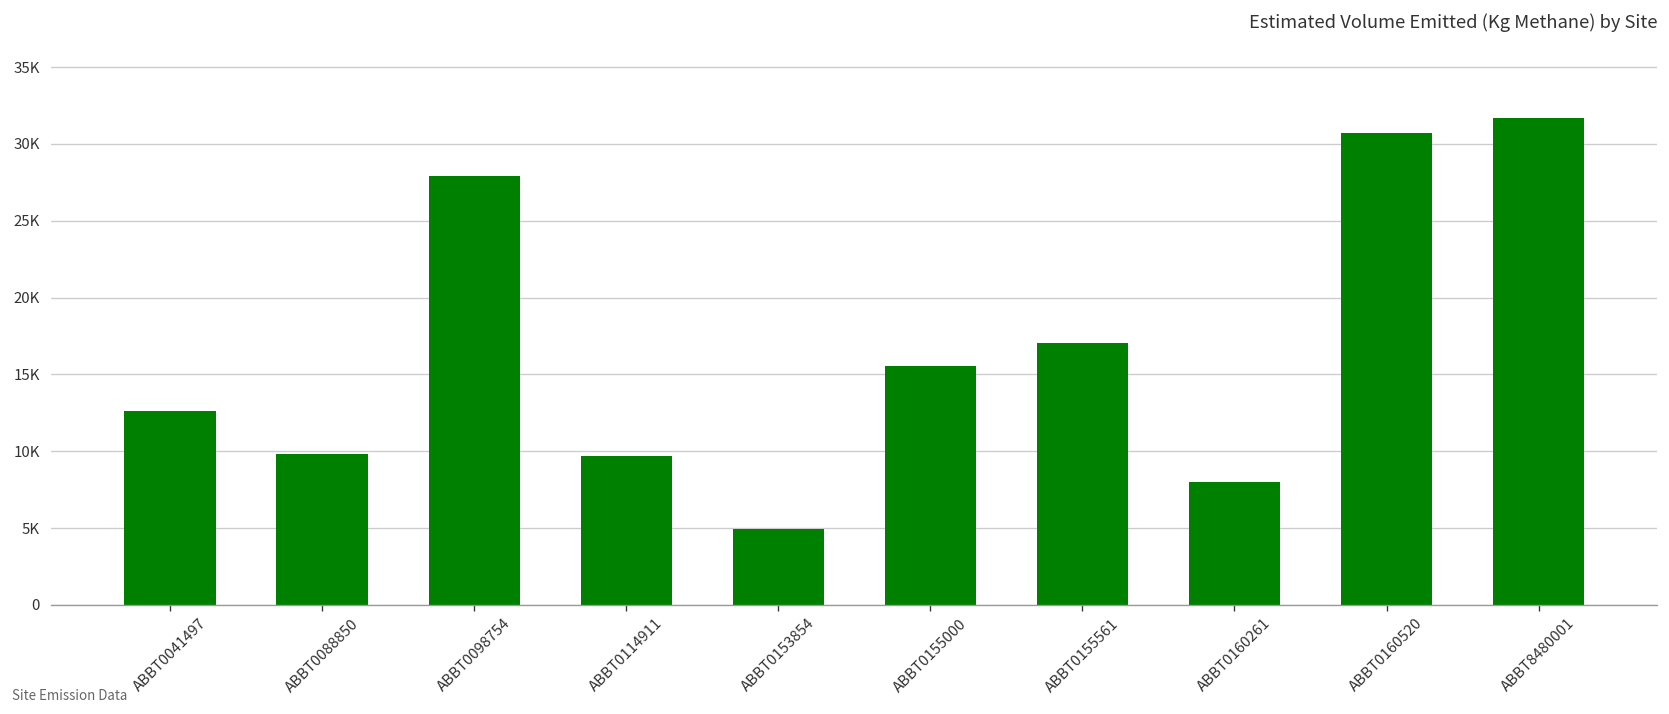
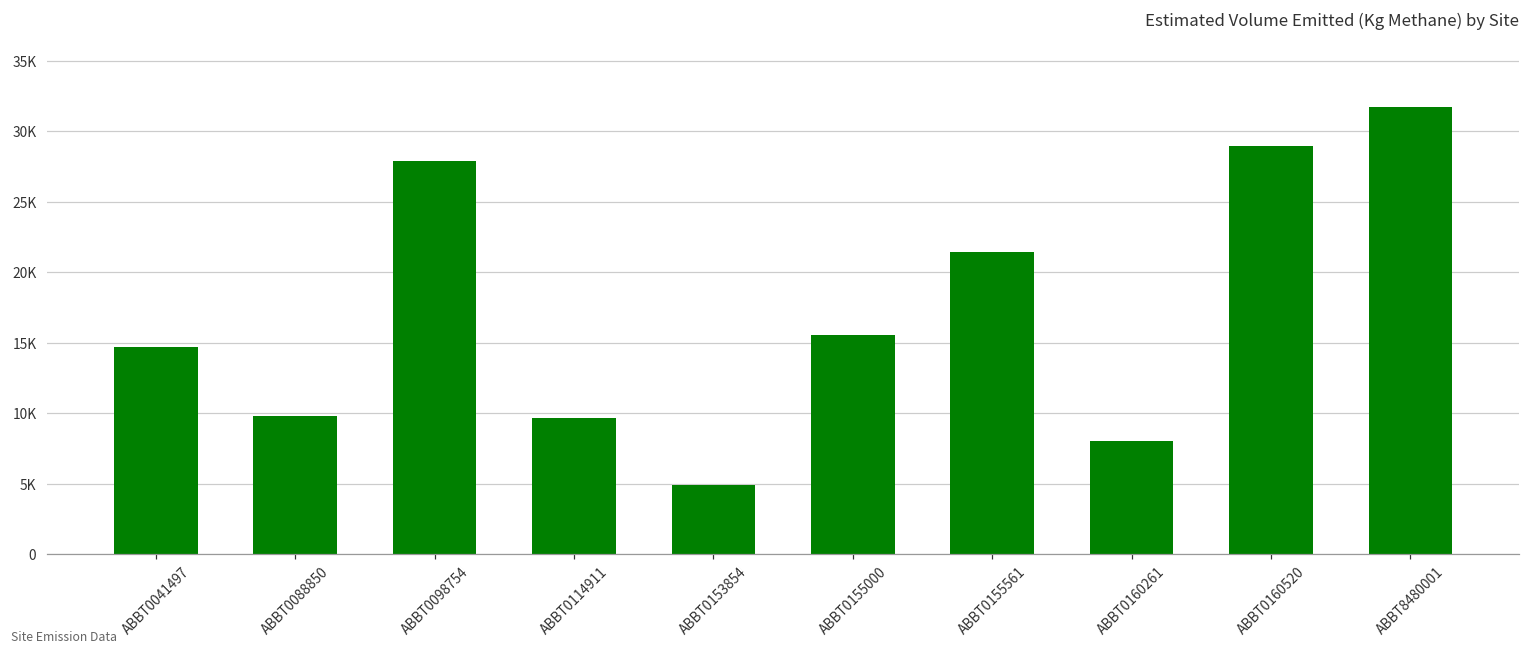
ABBT0041497: 12600 -> 14700
ABBT0155561: 17100 -> 21400
ABBT0160520: 30700 -> 29000
